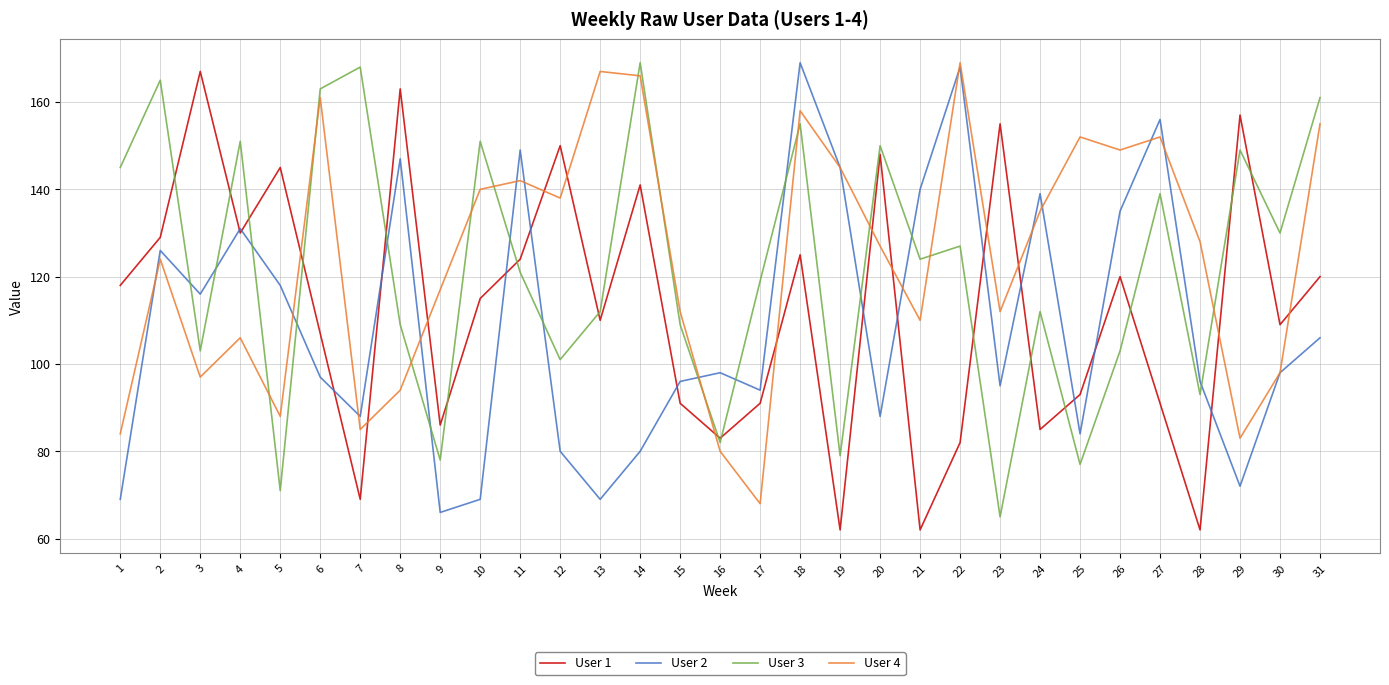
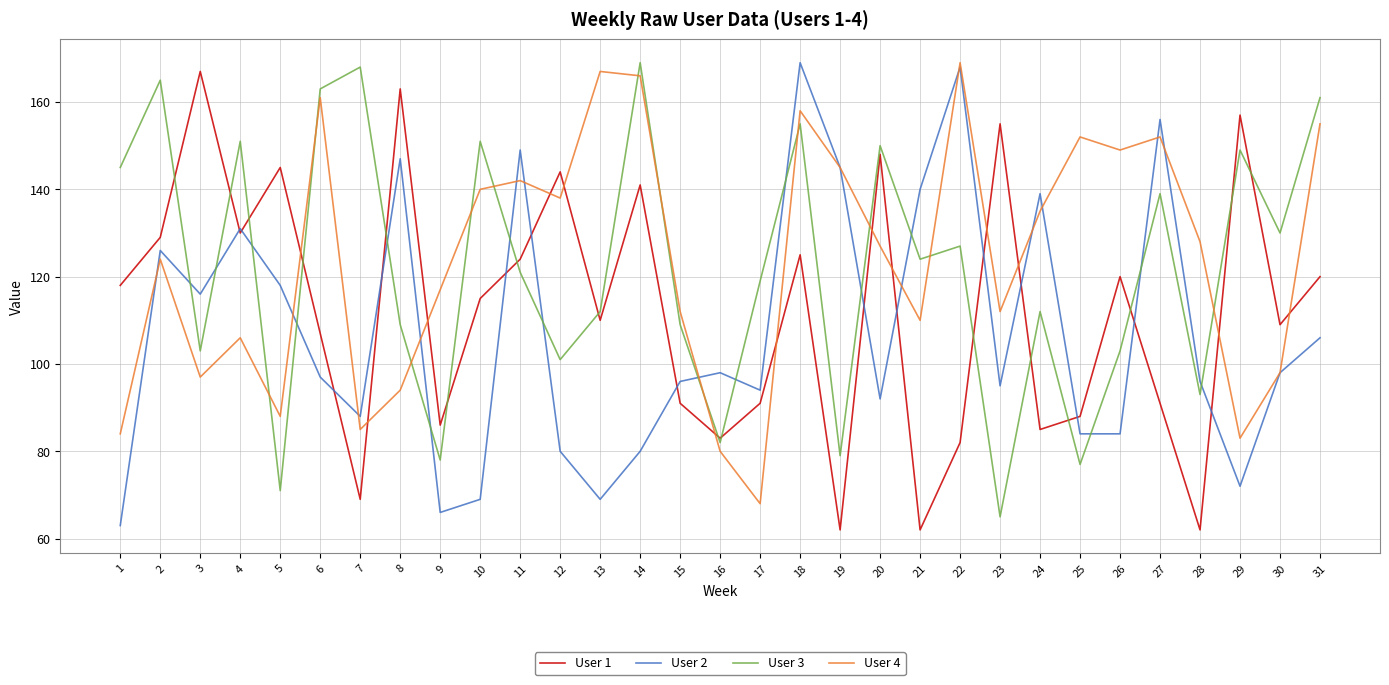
User 2, 1: 69 -> 63
User 1, 12: 150 -> 144
User 2, 20: 88 -> 92
User 1, 25: 93 -> 88
User 2, 26: 135 -> 84
